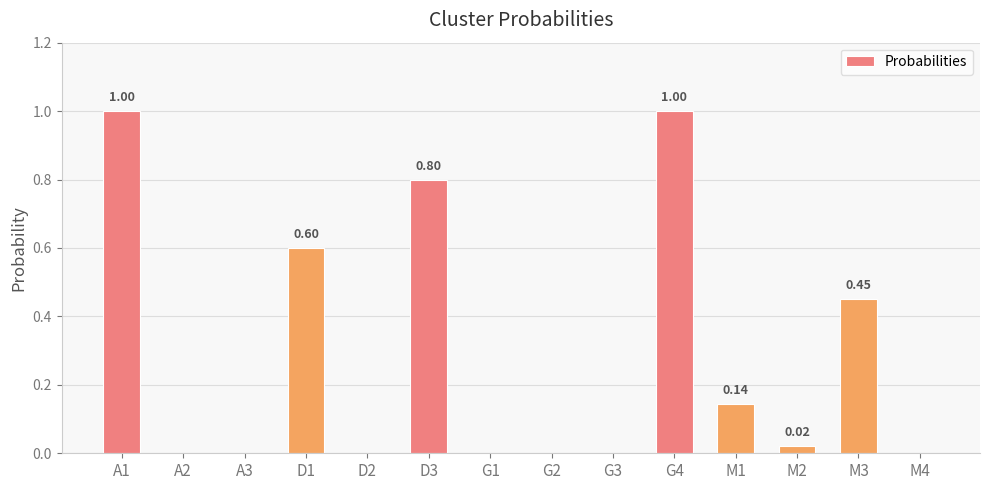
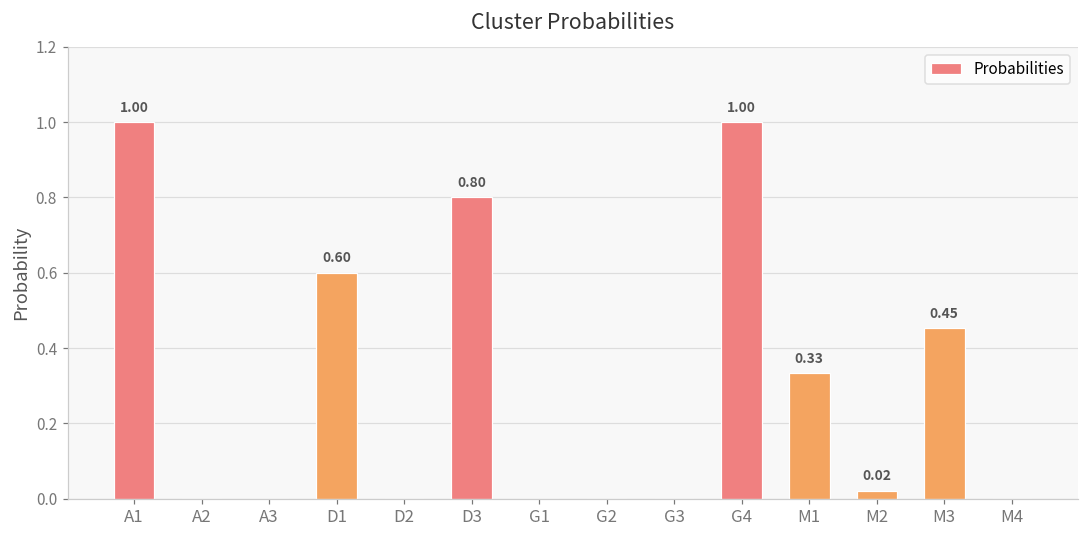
M1: 0.14 -> 0.33
